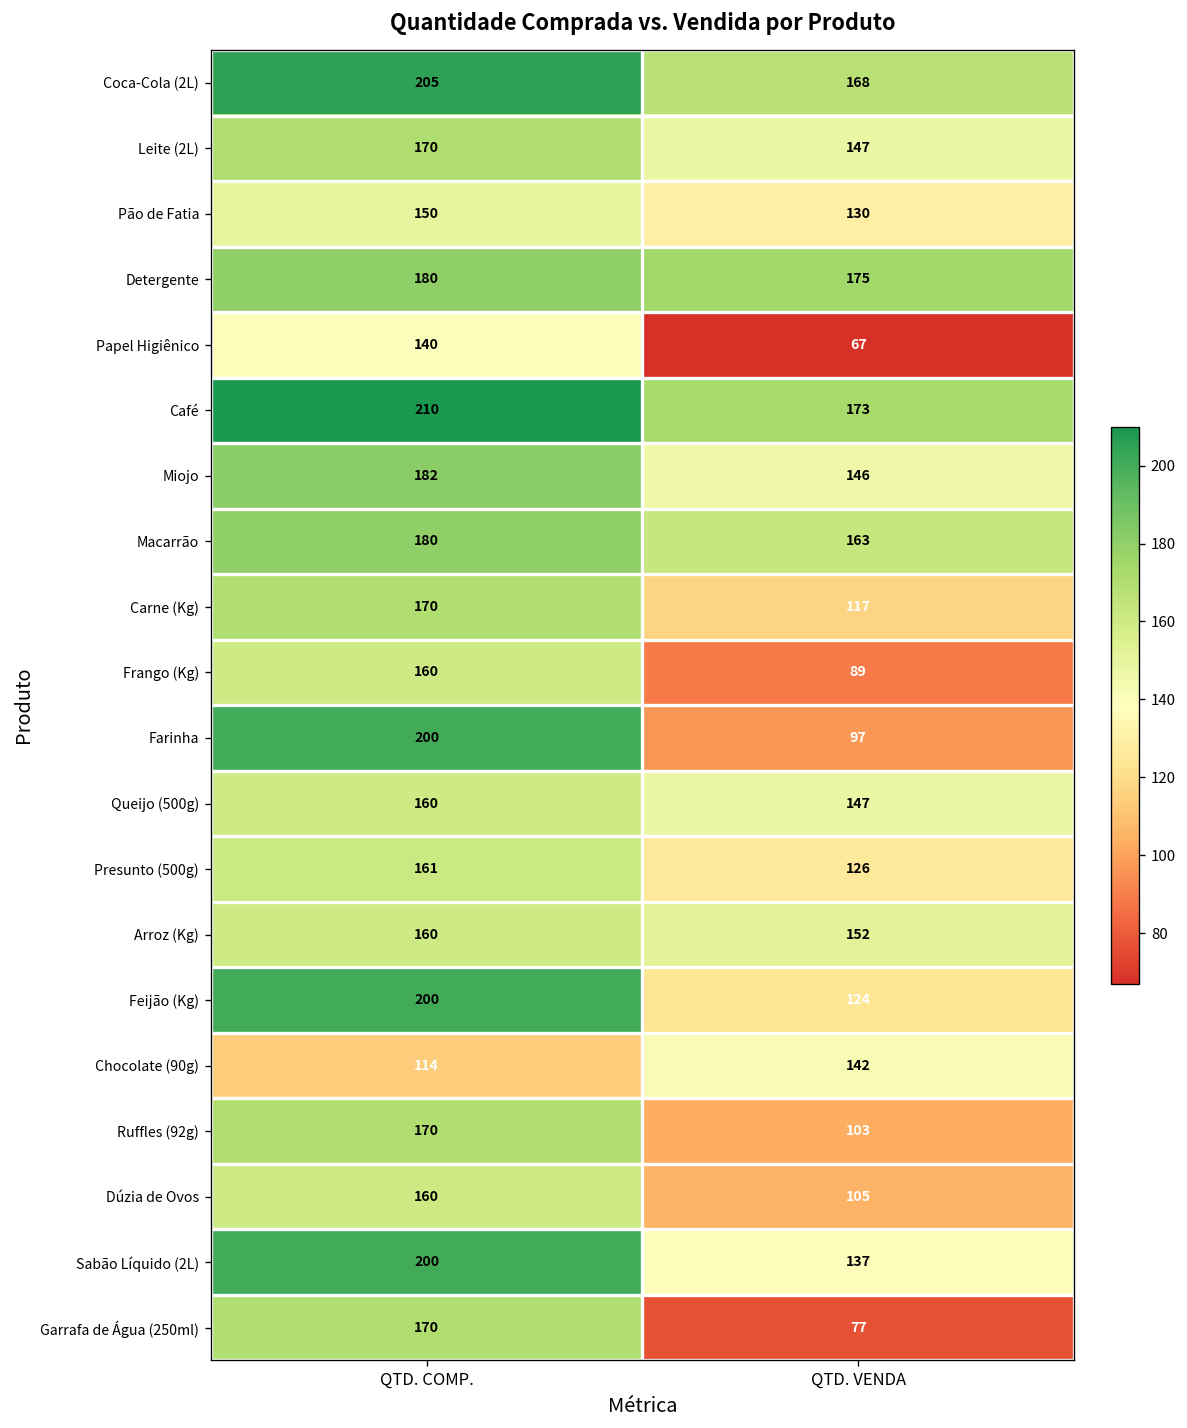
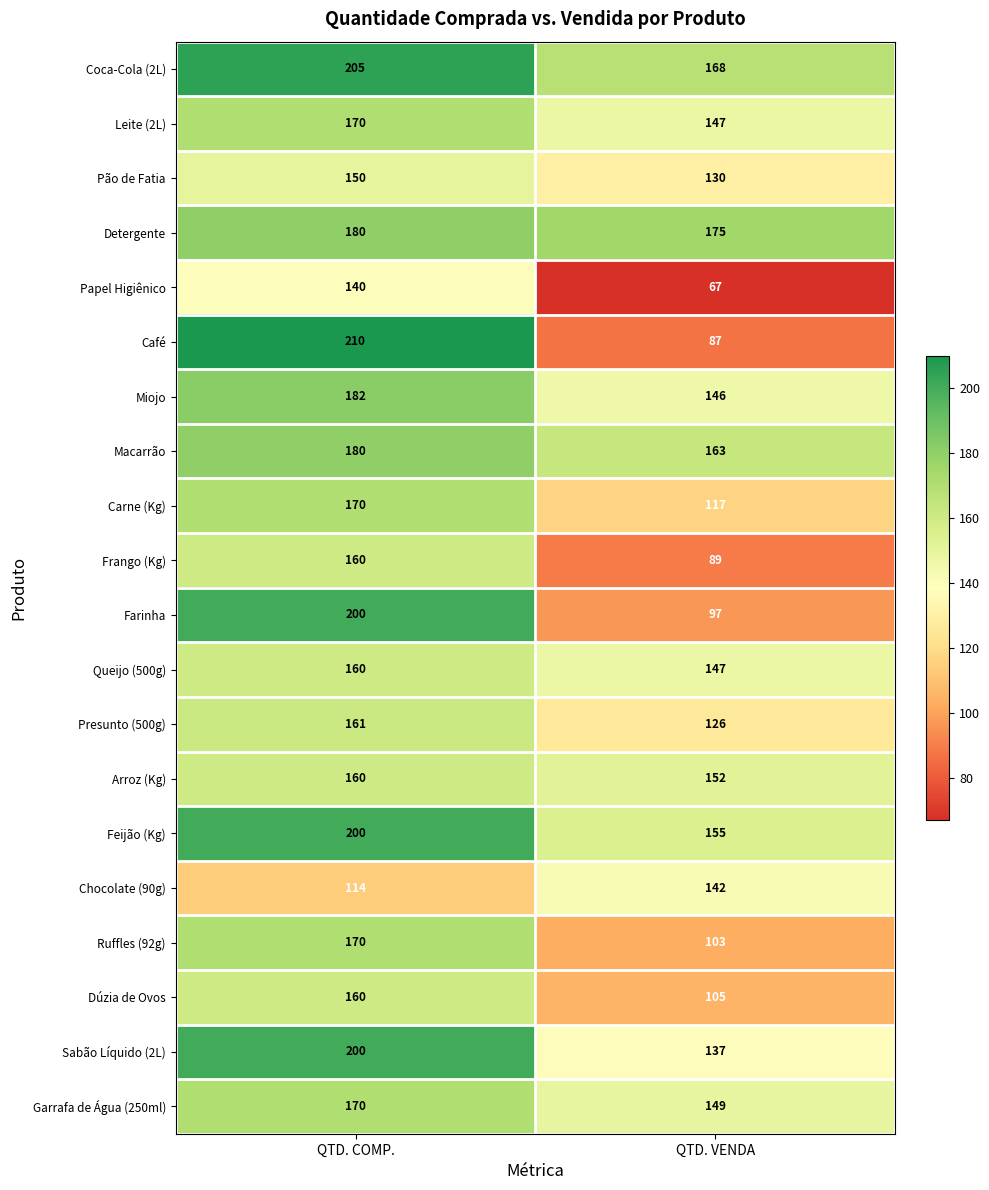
Café, QTD. VENDA: 173 -> 87
Feijão (Kg), QTD. VENDA: 124 -> 155
Garrafa de Água (250ml), QTD. VENDA: 77 -> 149
